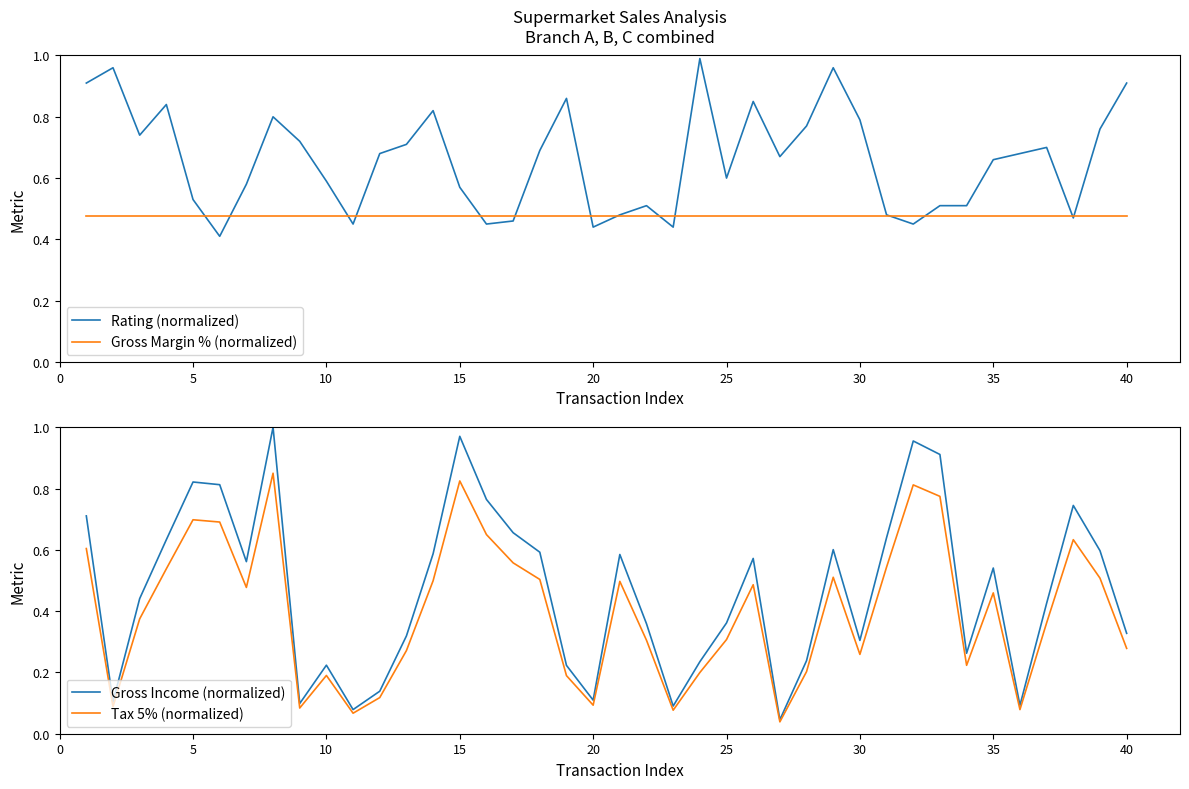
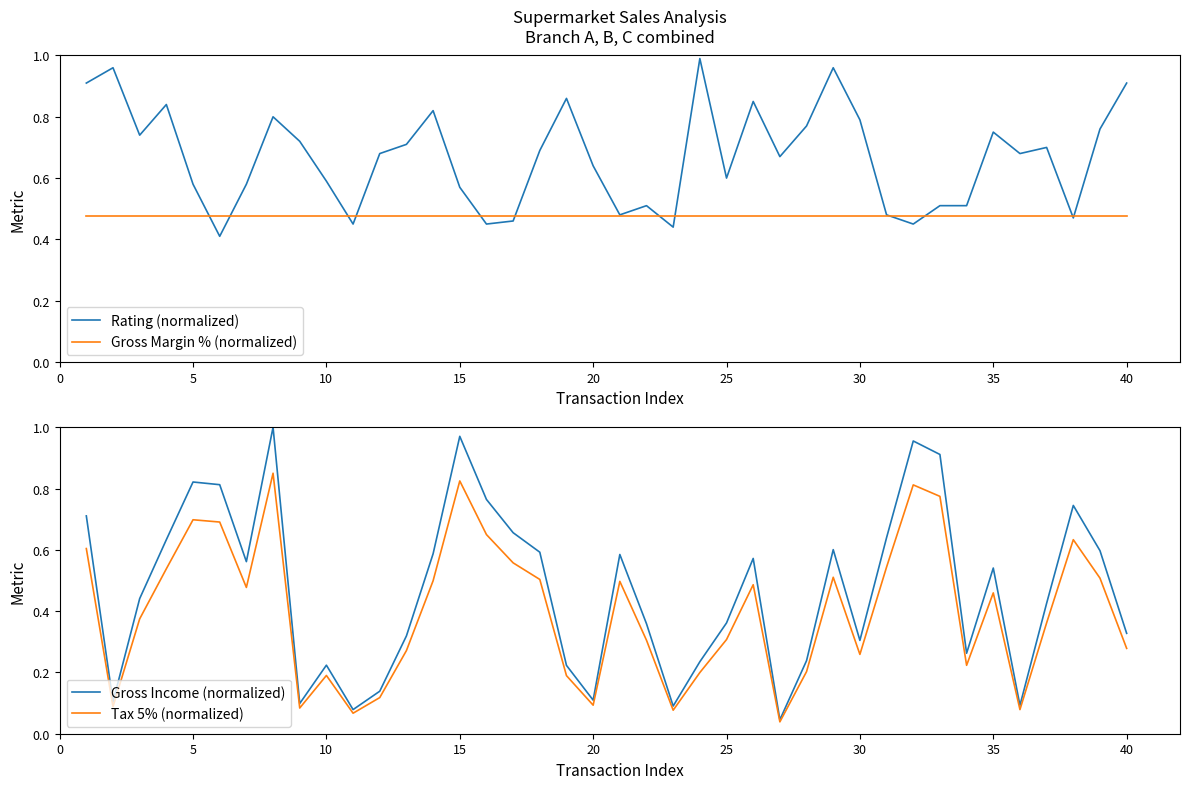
Supermarket Sales Analysis Branch A, B, C combined, Rating (normalized), 5: 0.53 -> 0.58
Supermarket Sales Analysis Branch A, B, C combined, Rating (normalized), 20: 0.44 -> 0.64
Supermarket Sales Analysis Branch A, B, C combined, Rating (normalized), 35: 0.66 -> 0.75
